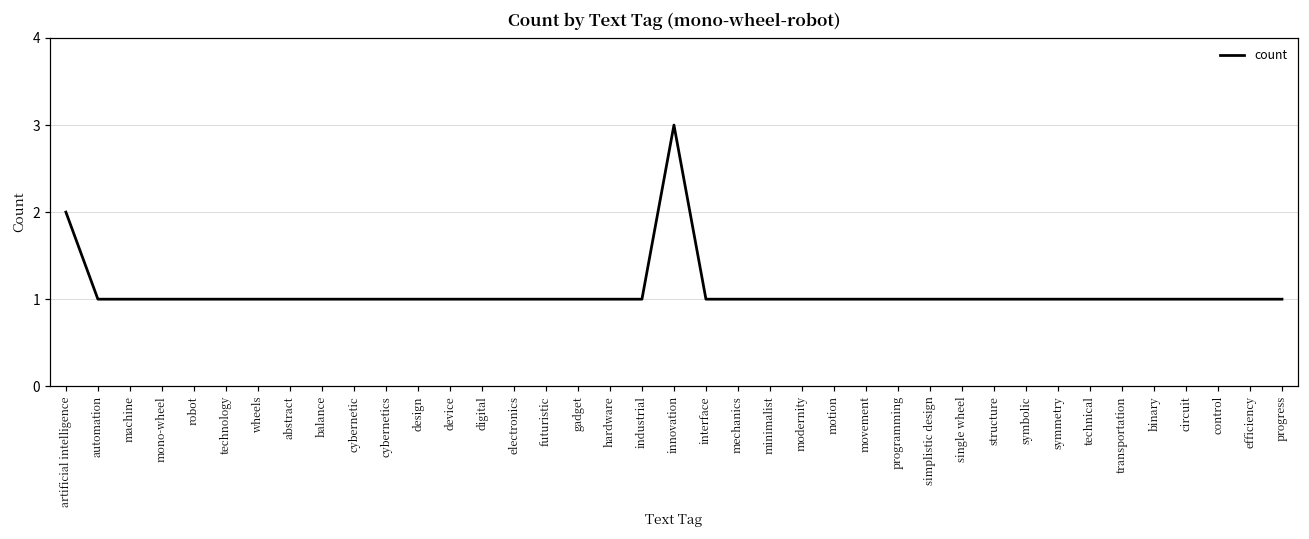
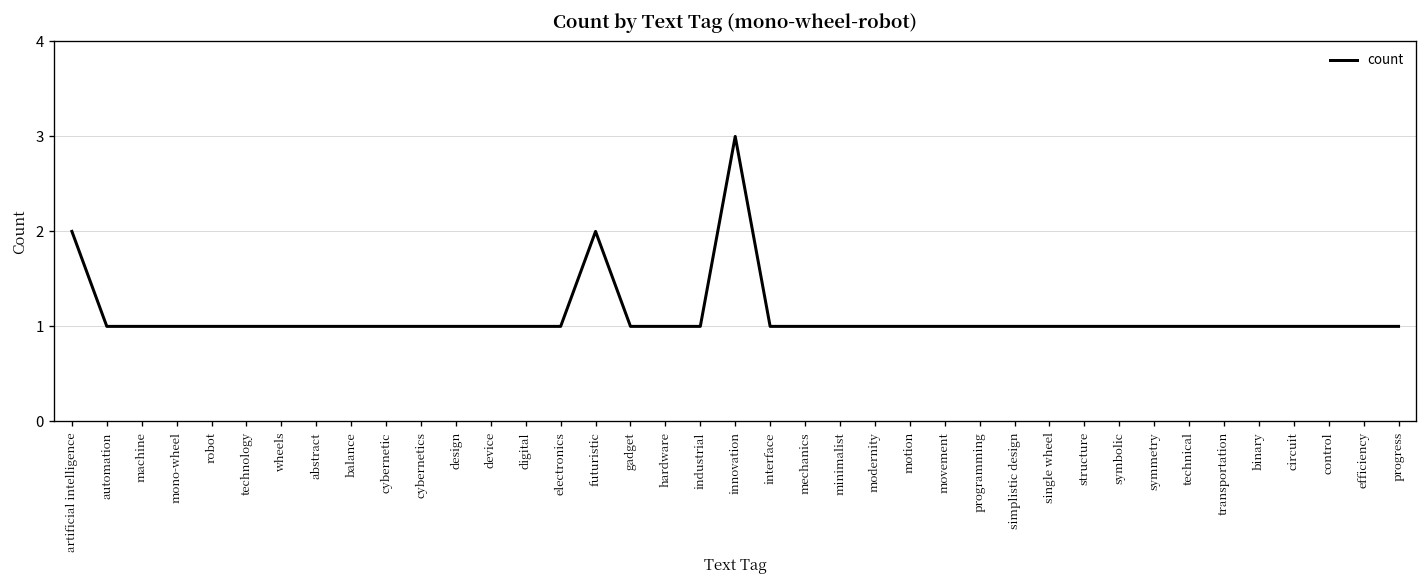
futuristic: 1 -> 2
